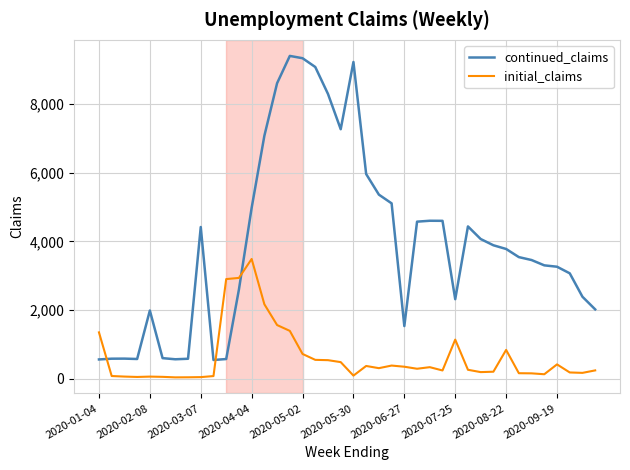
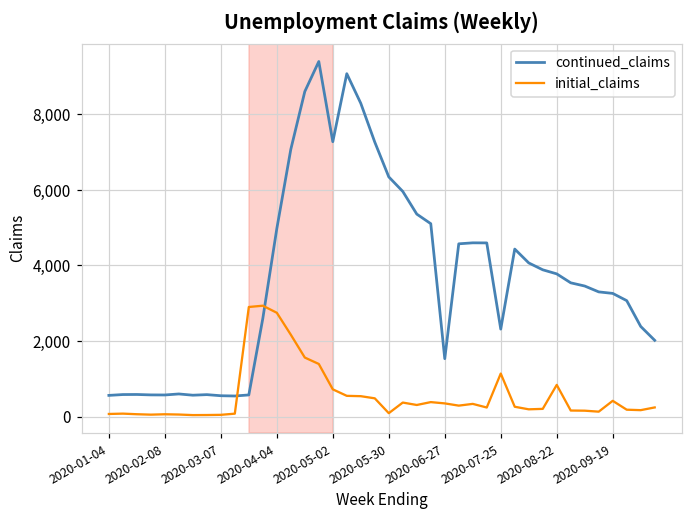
initial_claims, 2020-01-04: 1,300 -> 100
continued_claims, 2020-02-08: 2,000 -> 600
continued_claims, 2020-03-07: 4,400 -> 600
initial_claims, 2020-04-04: 3,500 -> 2,700
continued_claims, 2020-05-02: 9,300 -> 7,300
continued_claims, 2020-05-30: 9,200 -> 6,300
